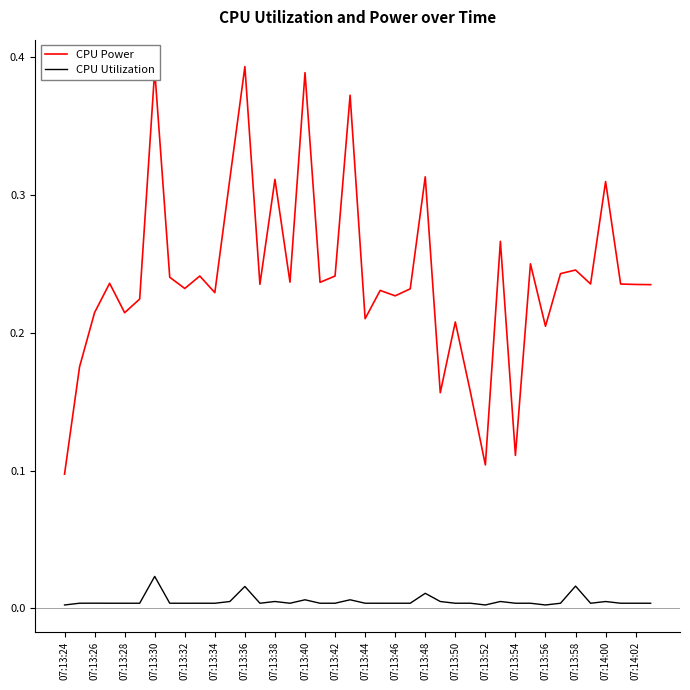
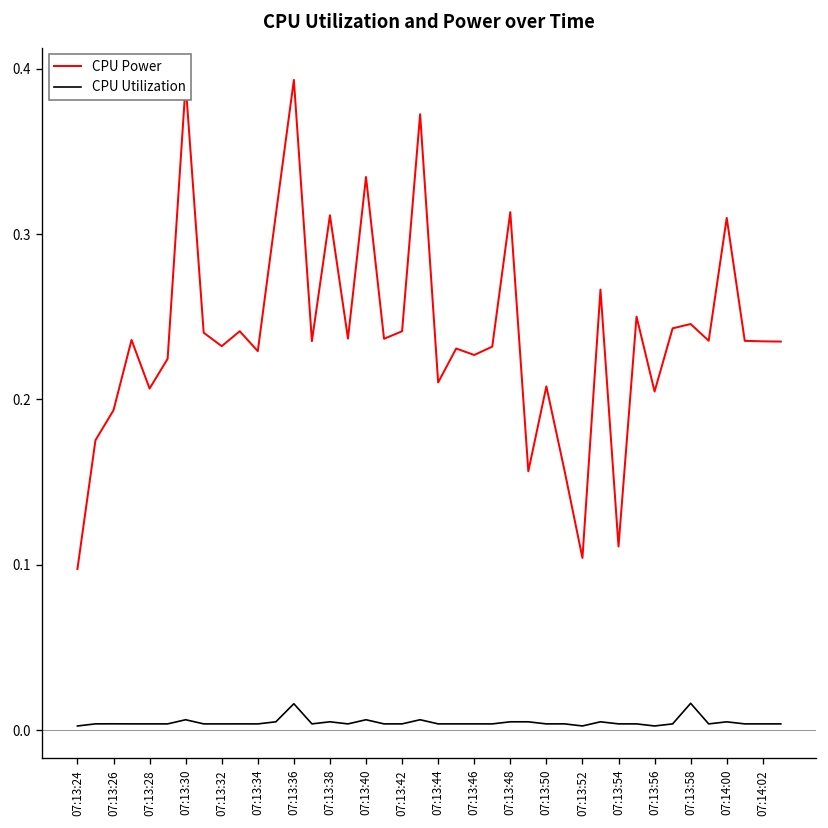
CPU Power, 07:13:26: 0.215 -> 0.193
CPU Power, 07:13:28: 0.215 -> 0.207
CPU Utilization, 07:13:30: 0.023 -> 0.006
CPU Power, 07:13:40: 0.389 -> 0.335
CPU Utilization, 07:13:48: 0.011 -> 0.005
